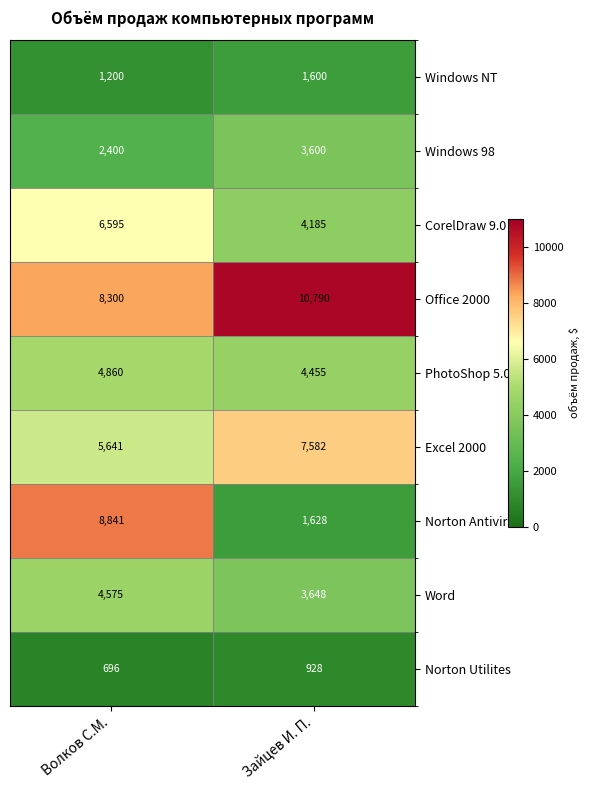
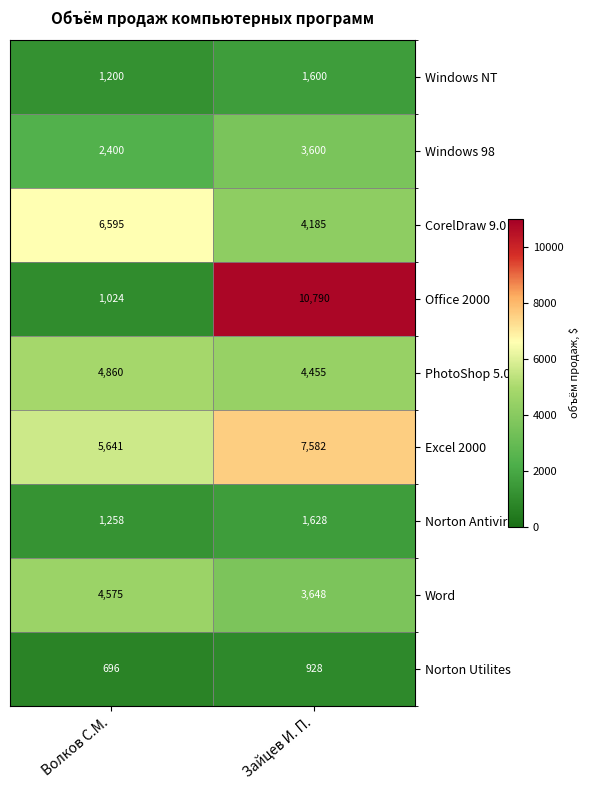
Office 2000, Волков С.М.: 8,300 -> 1,024
Norton Antivirus, Волков С.М.: 8,841 -> 1,258
